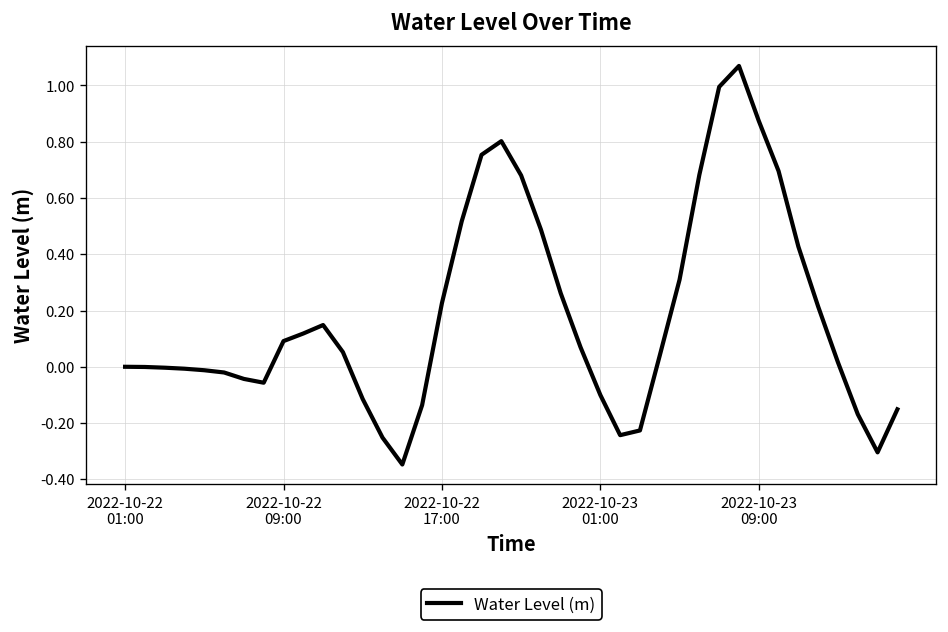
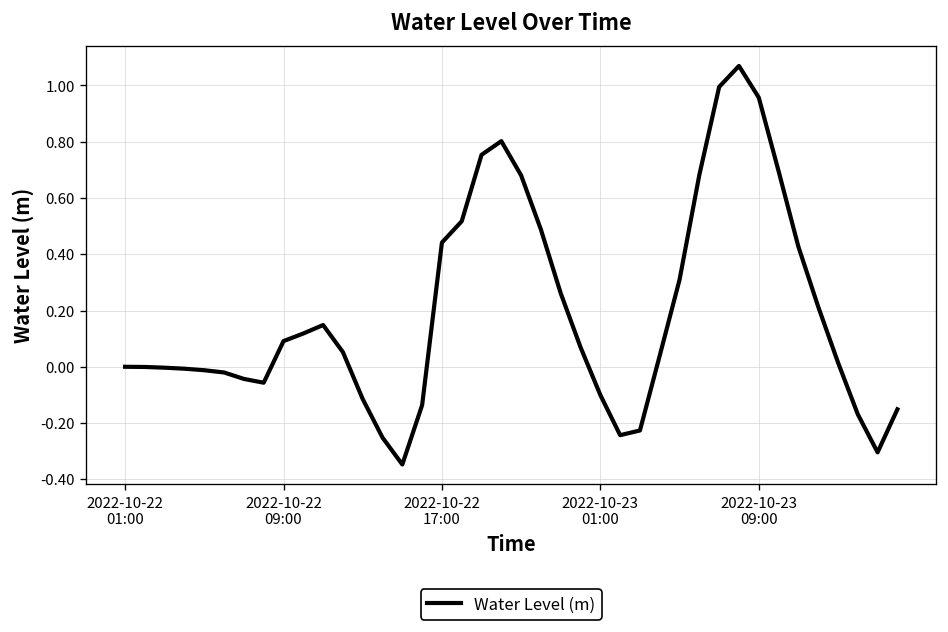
2022-10-22 17:00: 0.23 -> 0.44
2022-10-23 09:00: 0.87 -> 0.96
